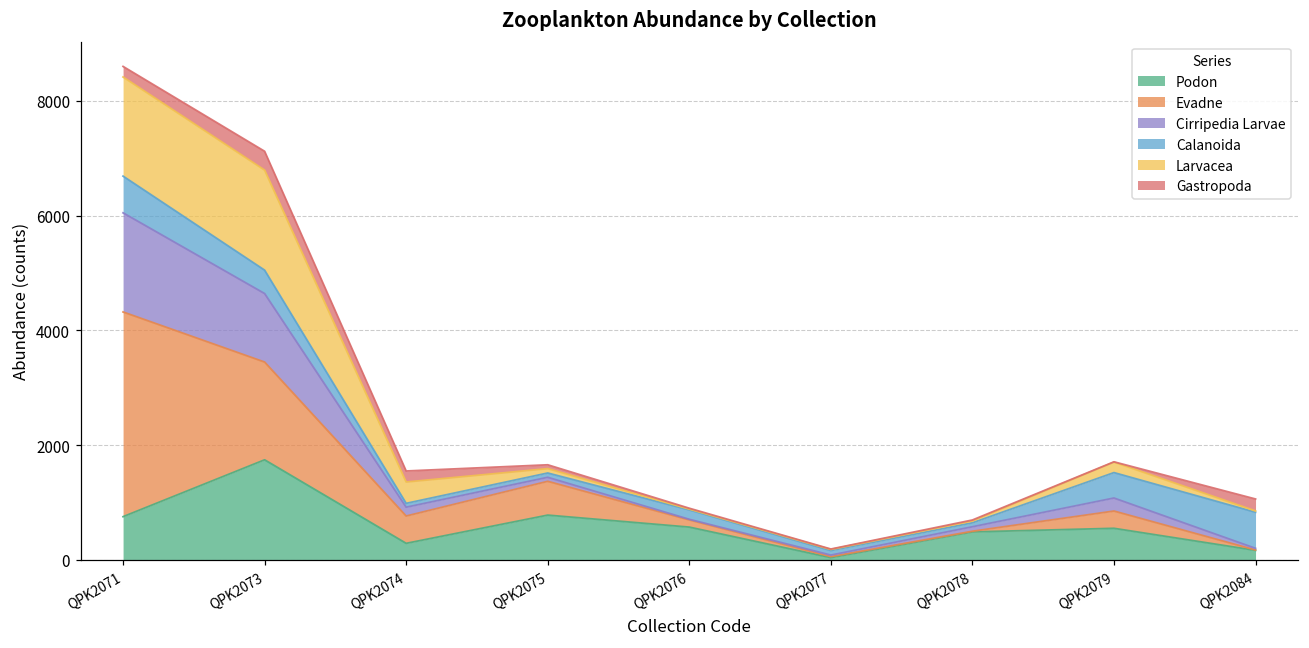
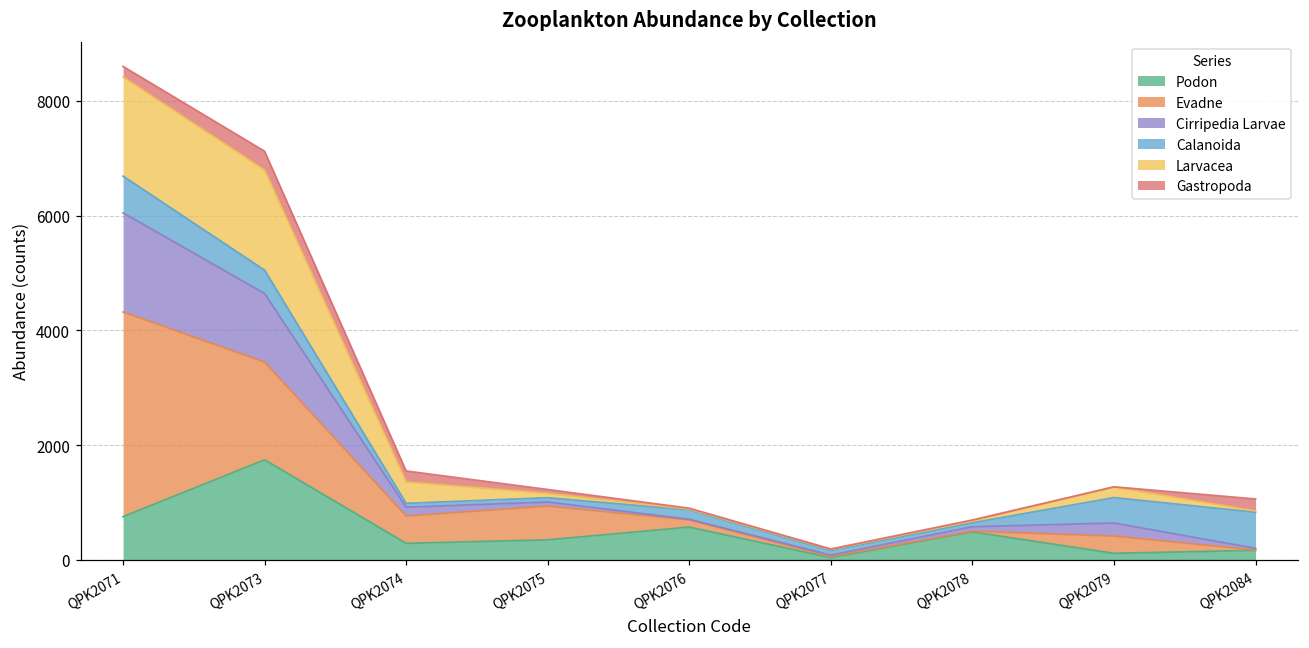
Podon, QPK2075: 800 -> 300
Podon, QPK2079: 500 -> 100
